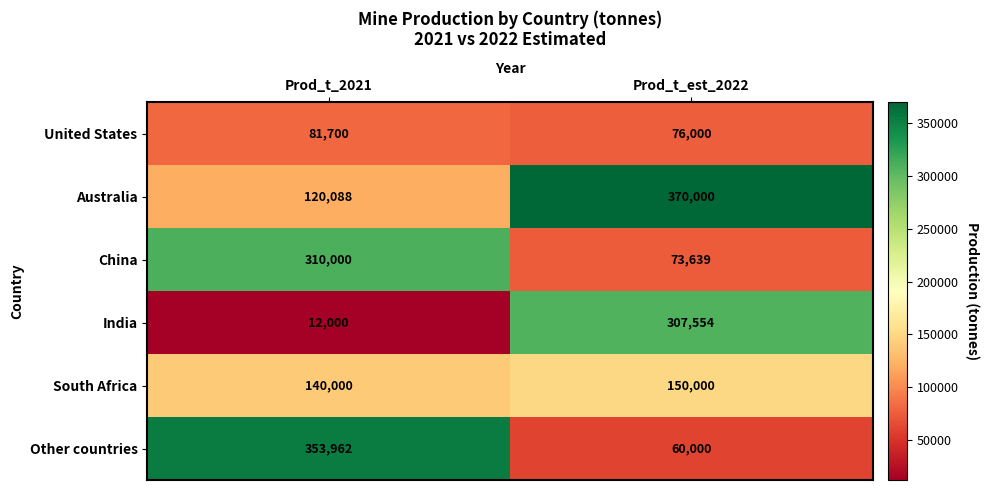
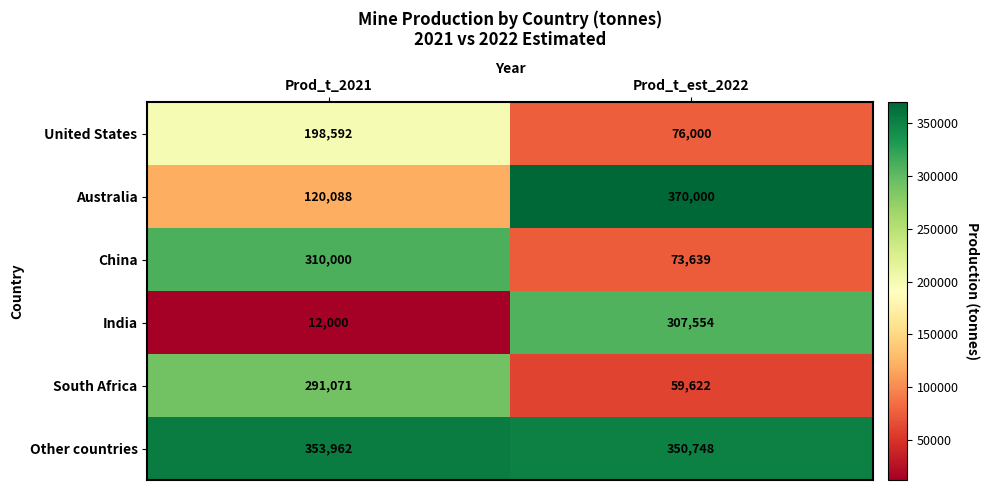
United States, Prod_t_2021: 81,700 -> 198,592
South Africa, Prod_t_2021: 140,000 -> 291,071
South Africa, Prod_t_est_2022: 150,000 -> 59,622
Other countries, Prod_t_est_2022: 60,000 -> 350,748
